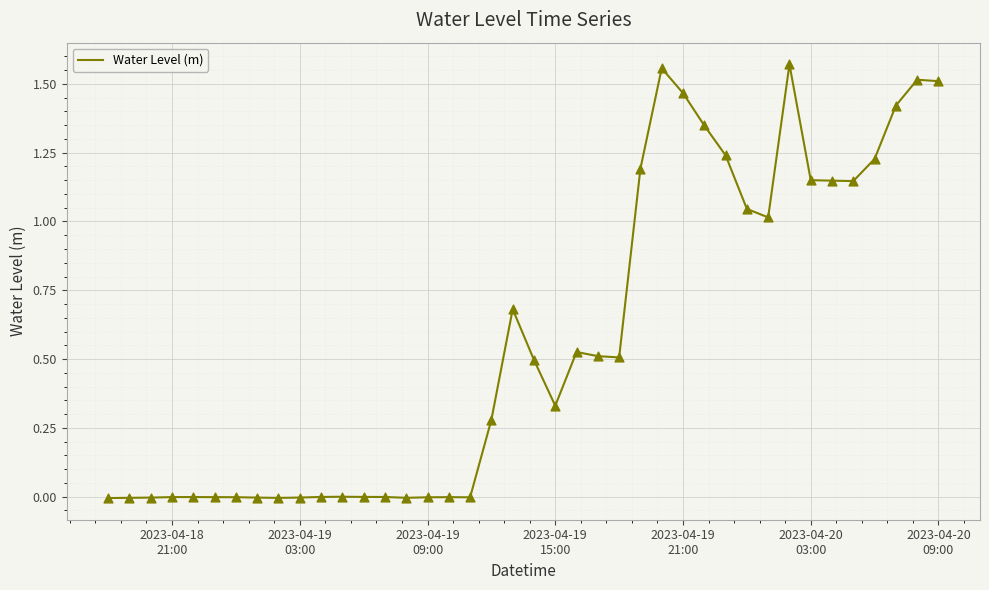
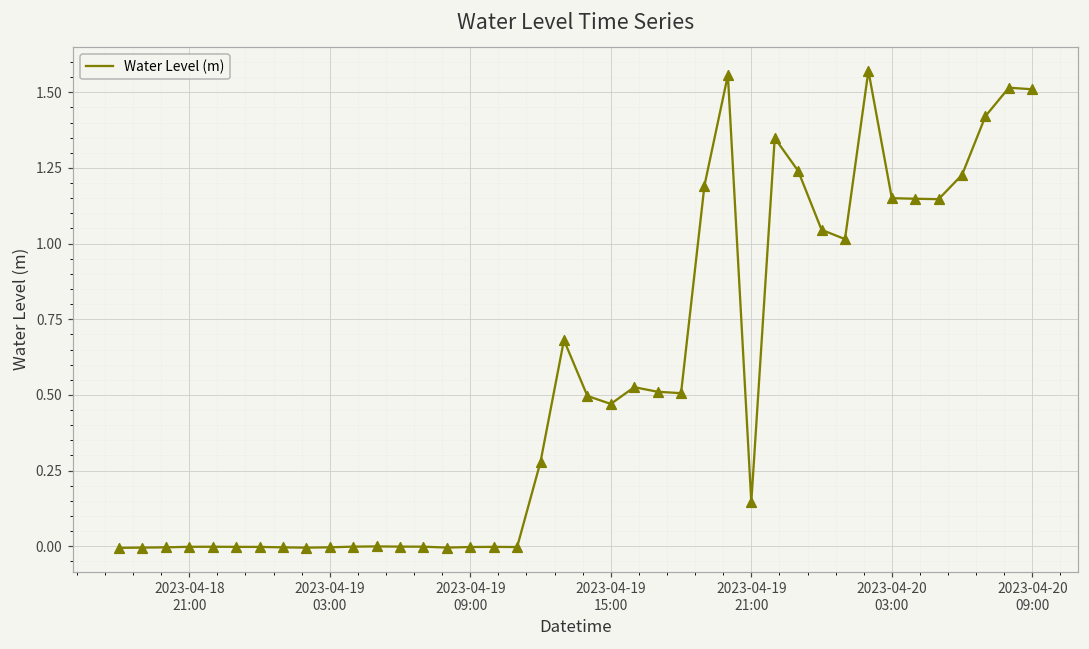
2023-04-19 15:00: 0.33 -> 0.47
2023-04-19 21:00: 1.47 -> 0.15
